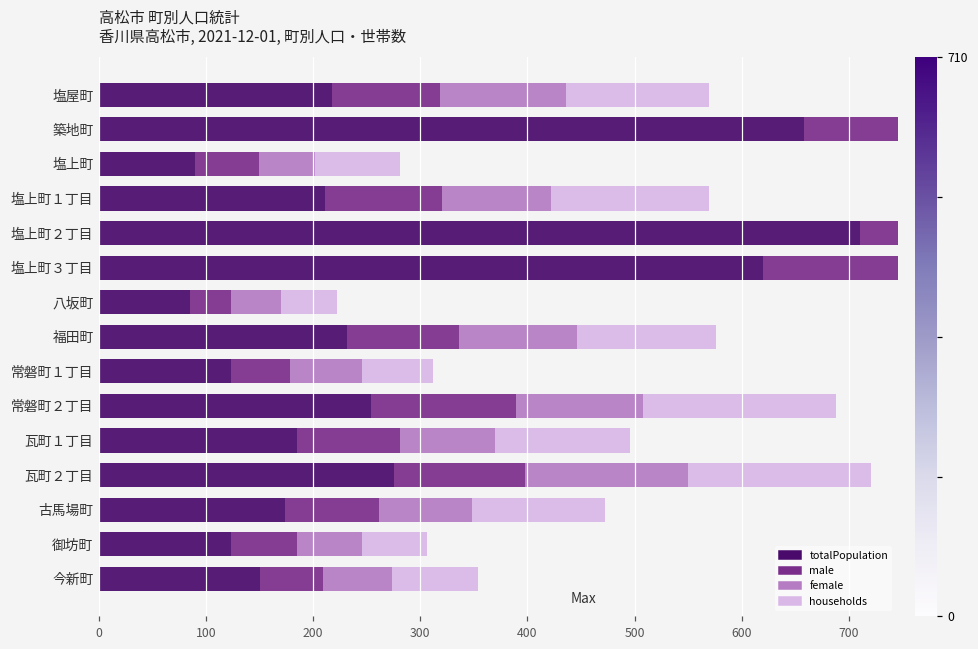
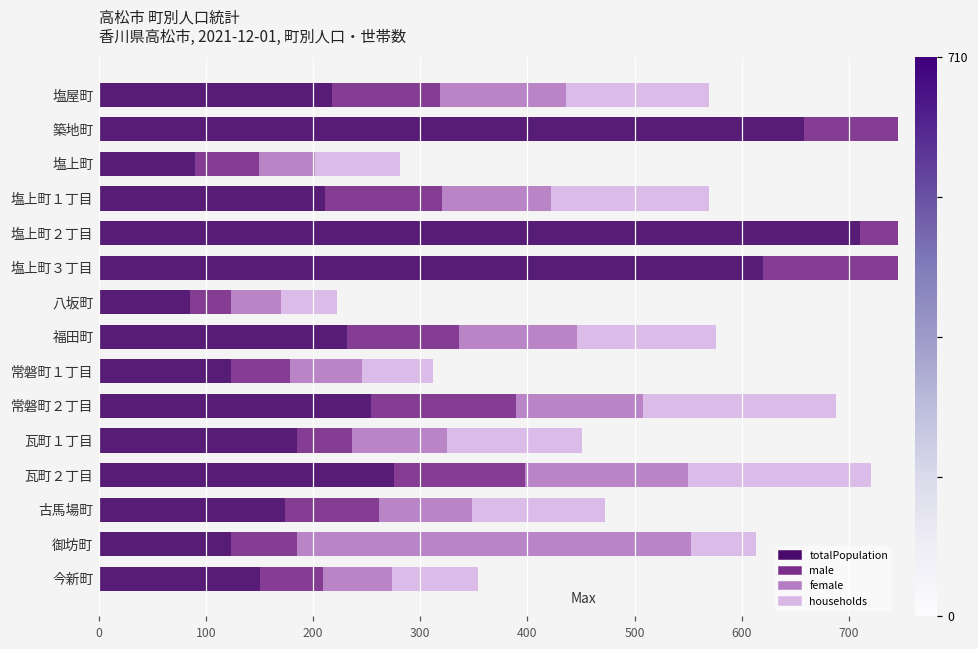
male, 瓦町１丁目: 100 -> 50
female, 御坊町: 60 -> 370
